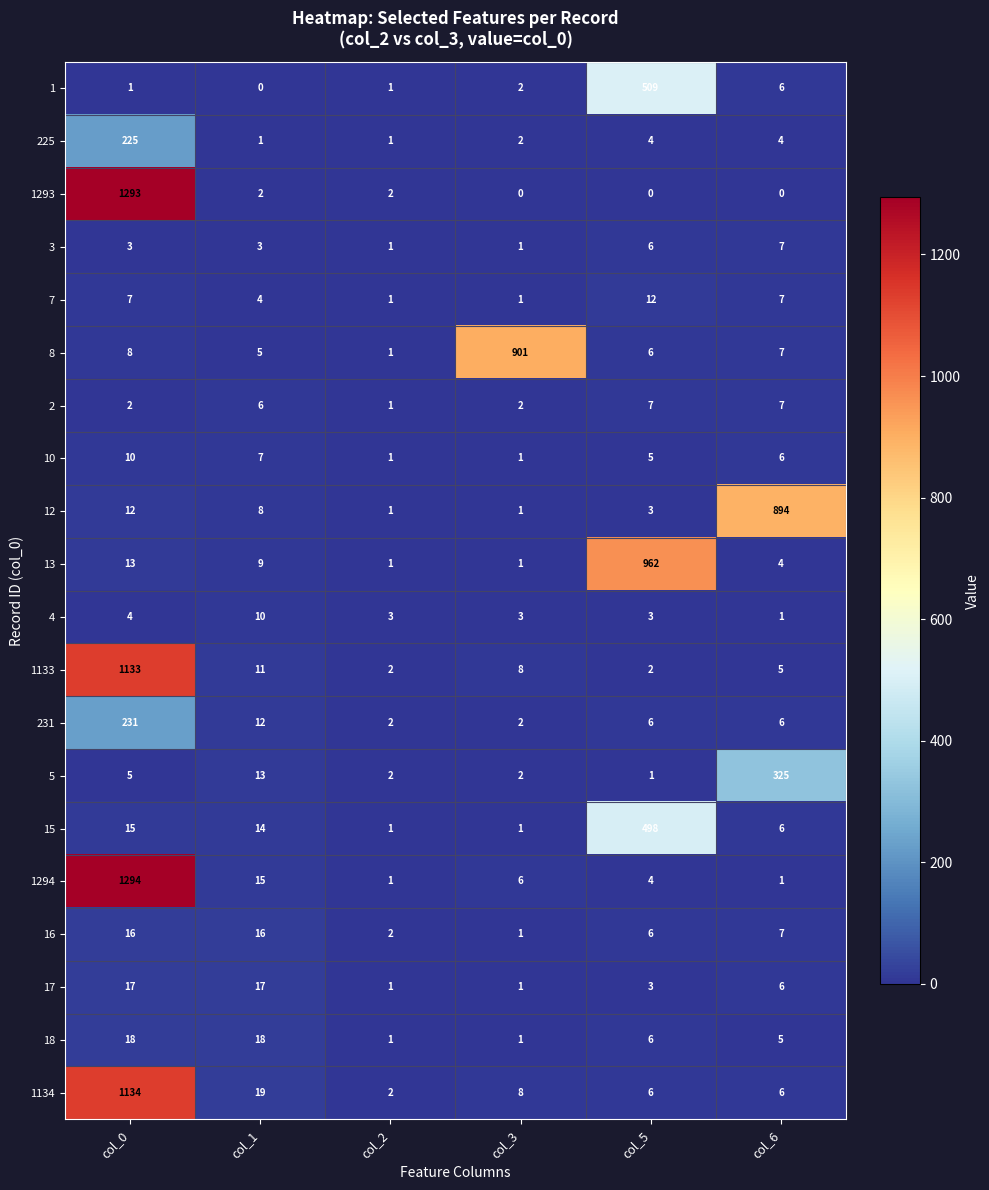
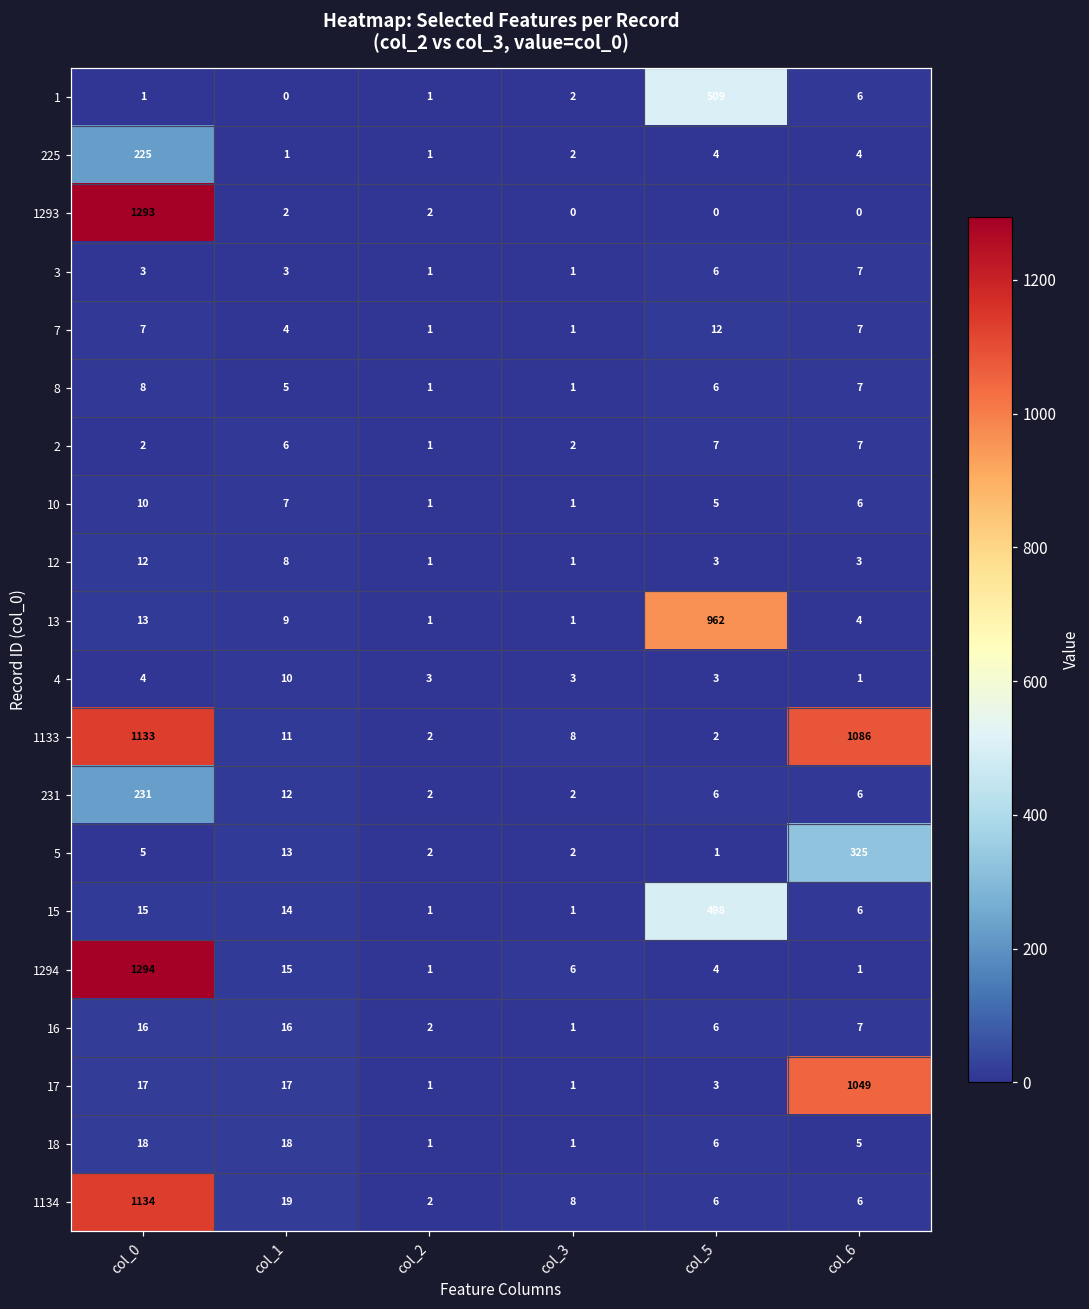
8, col_3: 901 -> 1
12, col_6: 894 -> 3
1133, col_6: 5 -> 1086
17, col_6: 6 -> 1049
